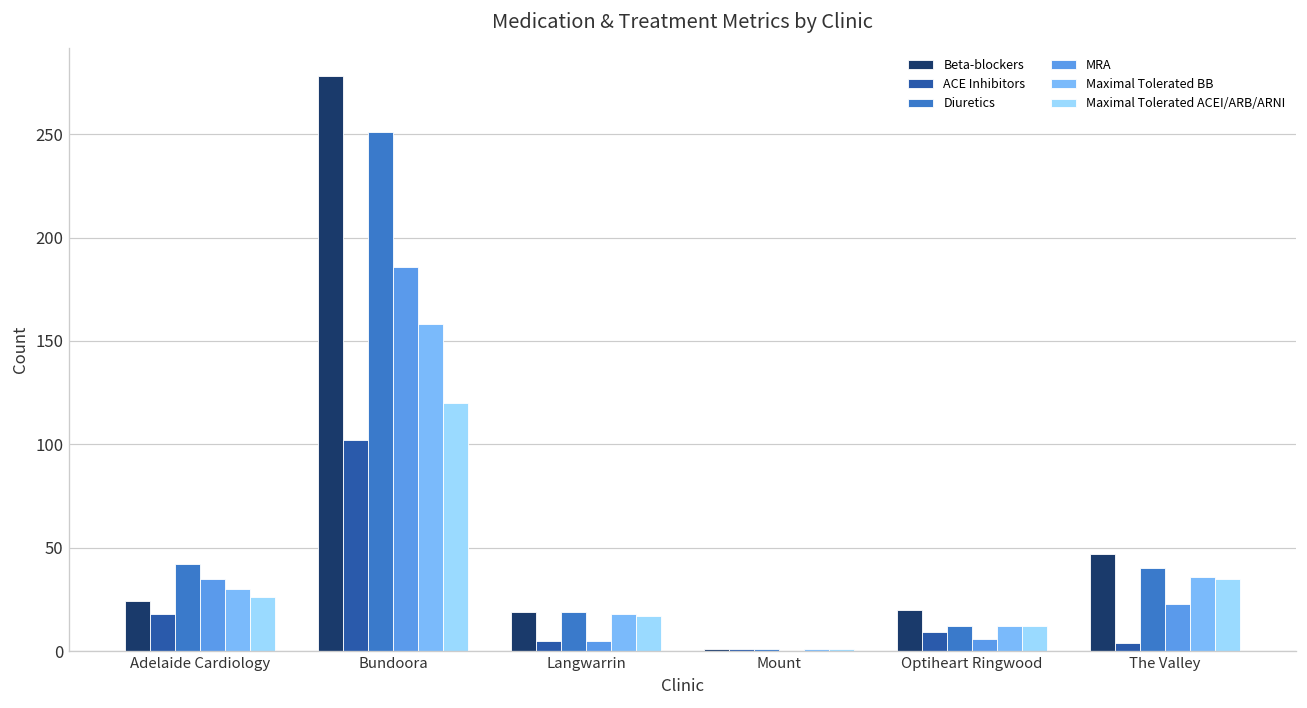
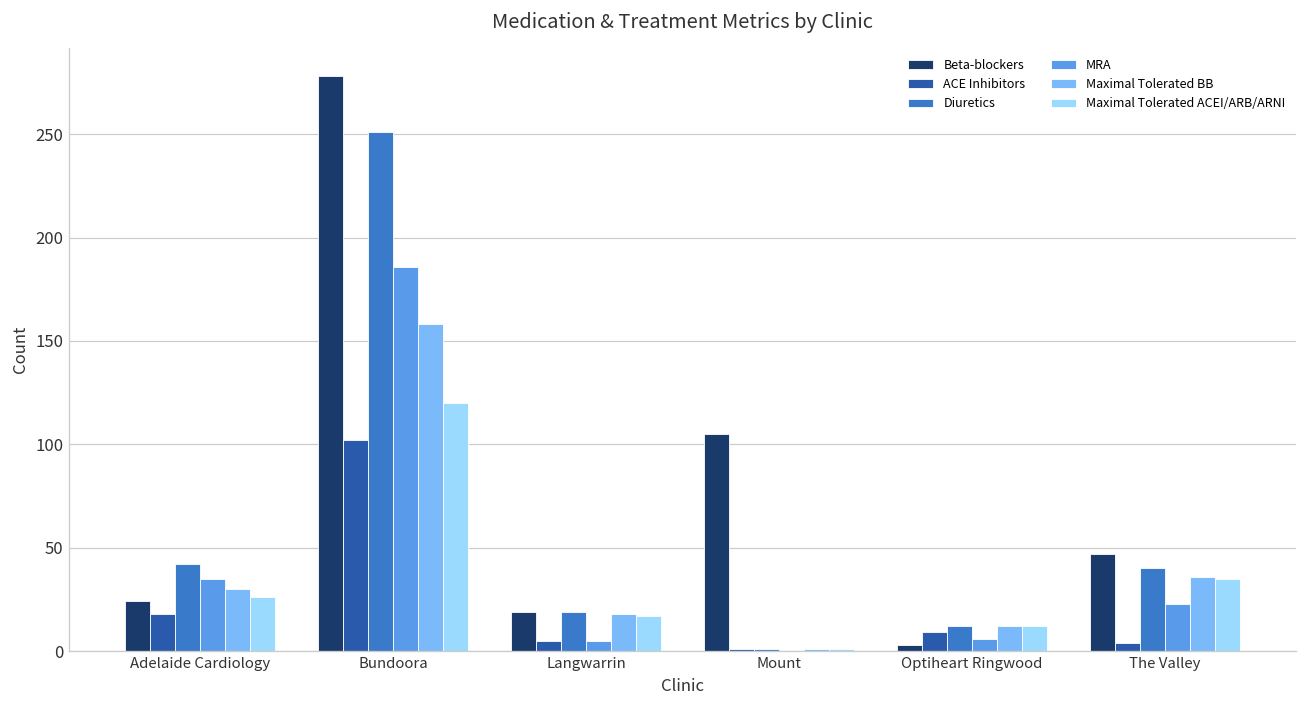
Beta-blockers, Mount: 1 -> 105
Beta-blockers, Optiheart Ringwood: 20 -> 3
